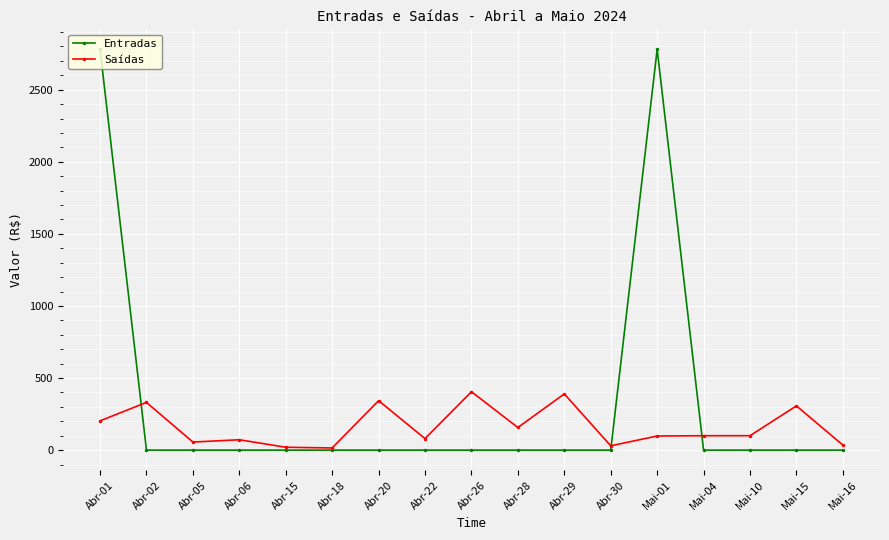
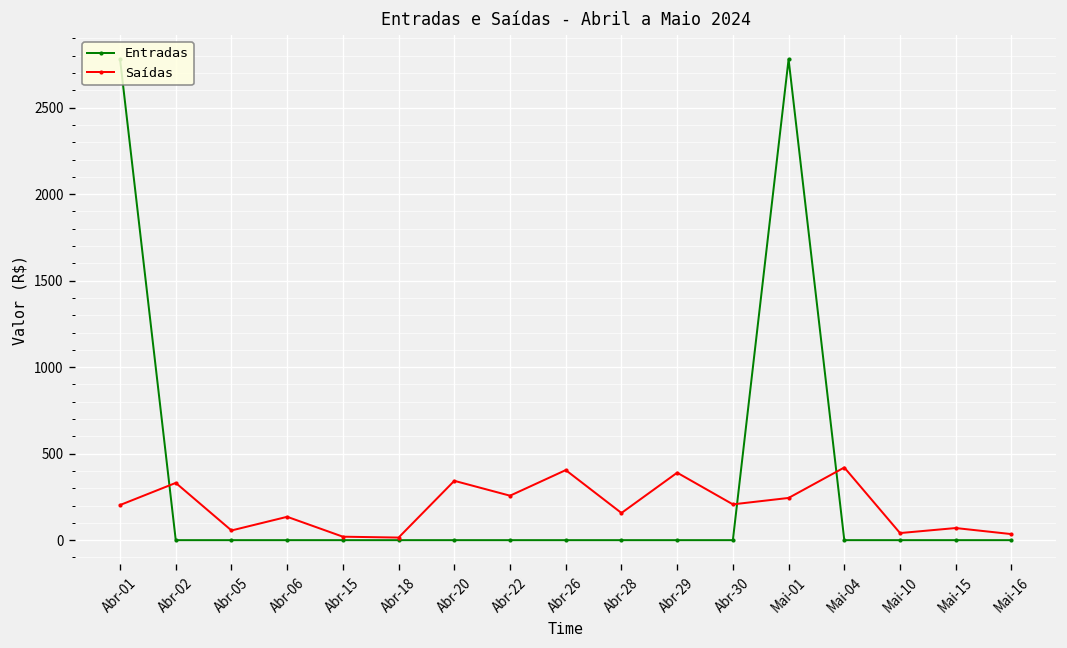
Saídas, Abr-06: 70 -> 140
Saídas, Abr-22: 80 -> 260
Saídas, Abr-30: 30 -> 210
Saídas, Mai-01: 100 -> 240
Saídas, Mai-04: 100 -> 420
Saídas, Mai-10: 100 -> 40
Saídas, Mai-15: 310 -> 70
